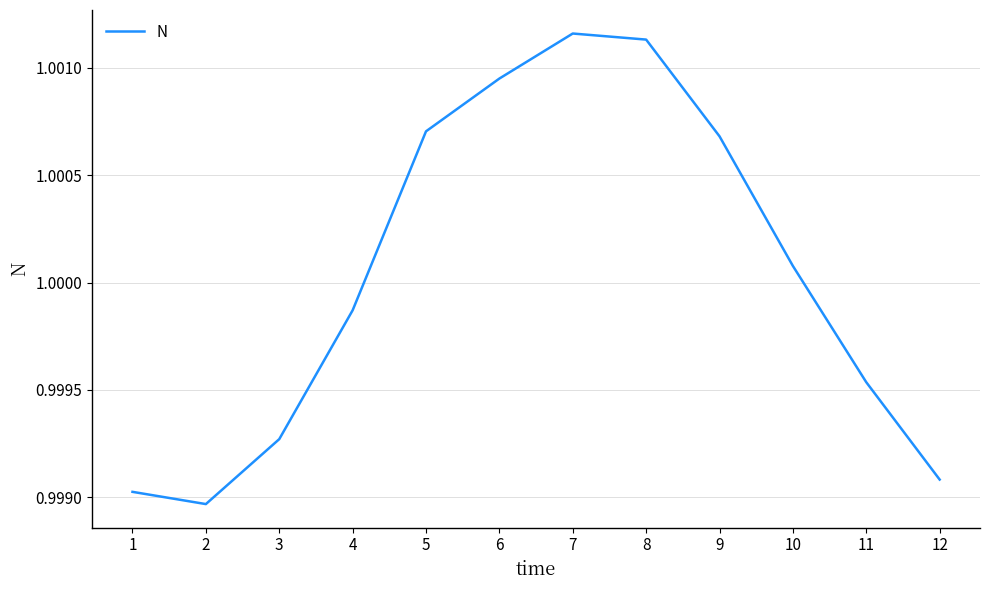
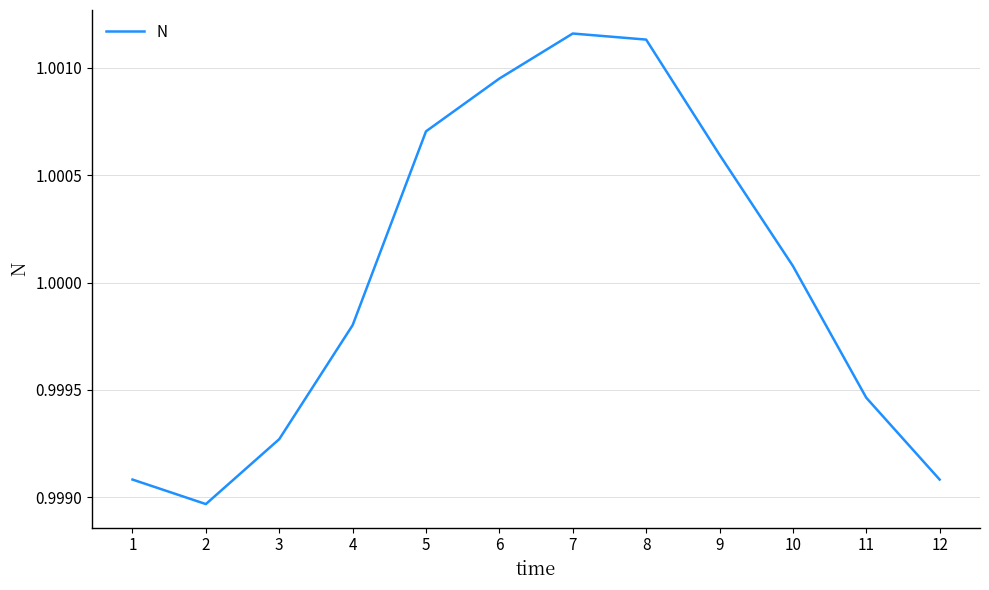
1: 0.99903 -> 0.99908
4: 0.99987 -> 0.99980
9: 1.00068 -> 1.00060
11: 0.99954 -> 0.99946
